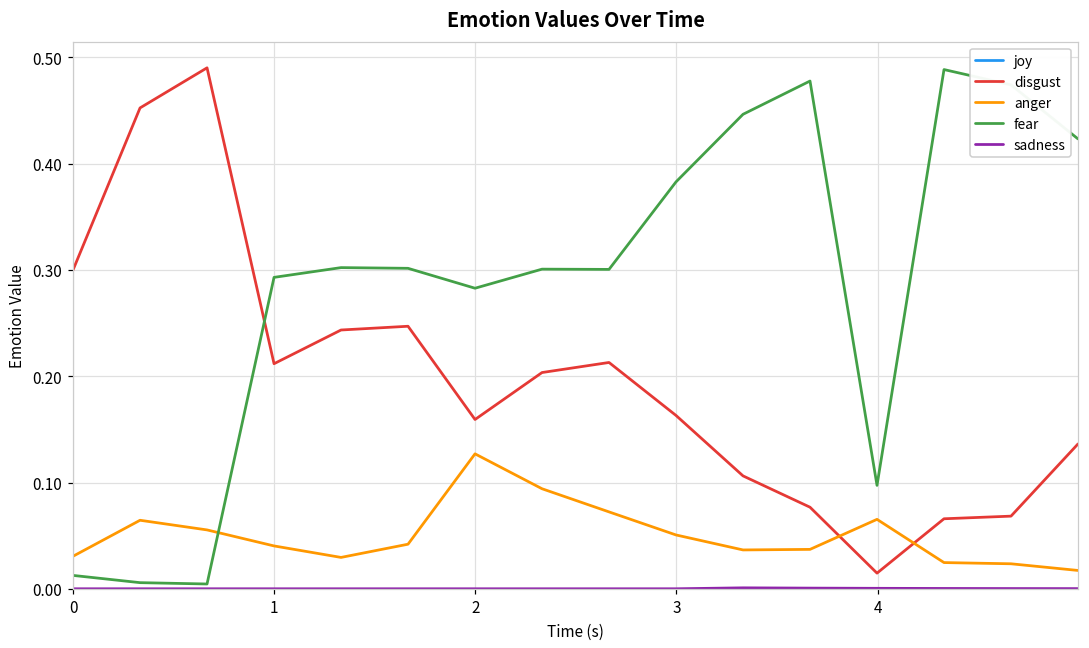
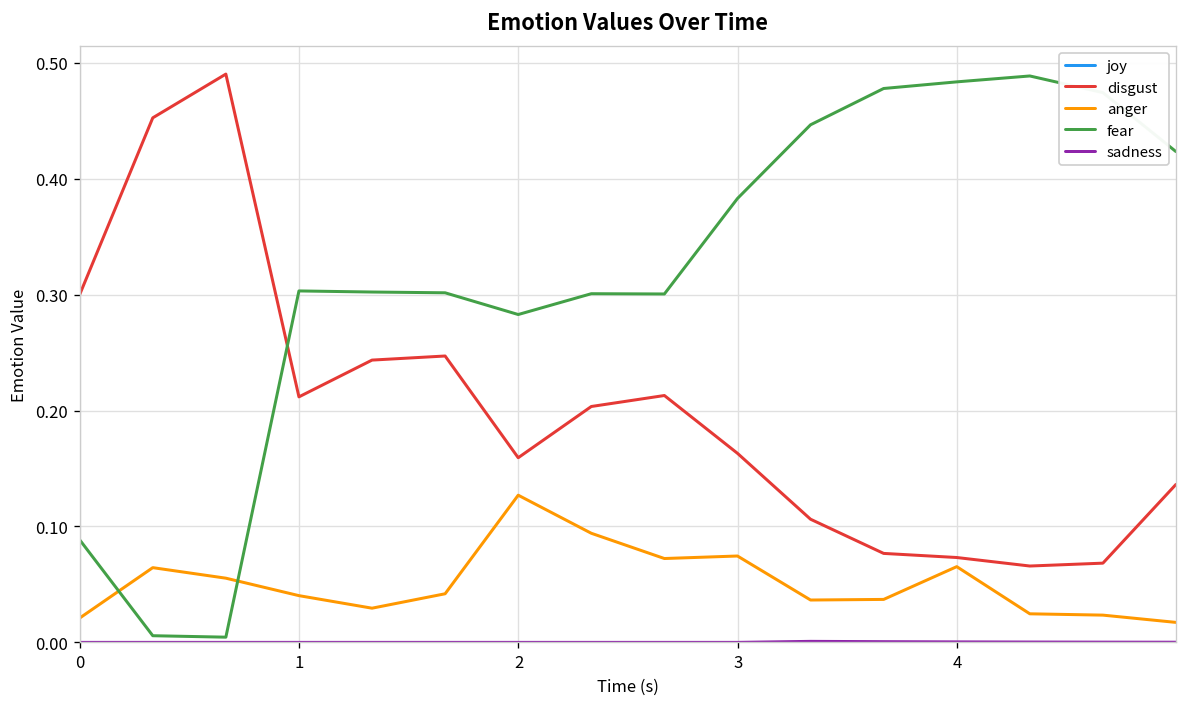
anger, 0: 0.03 -> 0.02
fear, 0: 0.01 -> 0.09
fear, 1: 0.29 -> 0.30
anger, 3: 0.05 -> 0.07
disgust, 4: 0.01 -> 0.07
fear, 4: 0.10 -> 0.48
